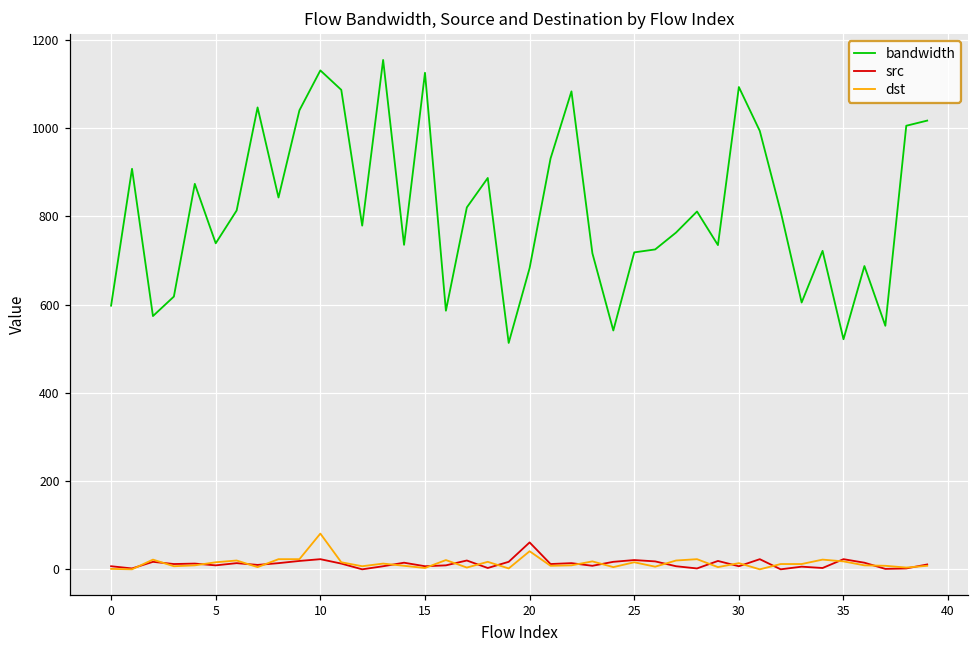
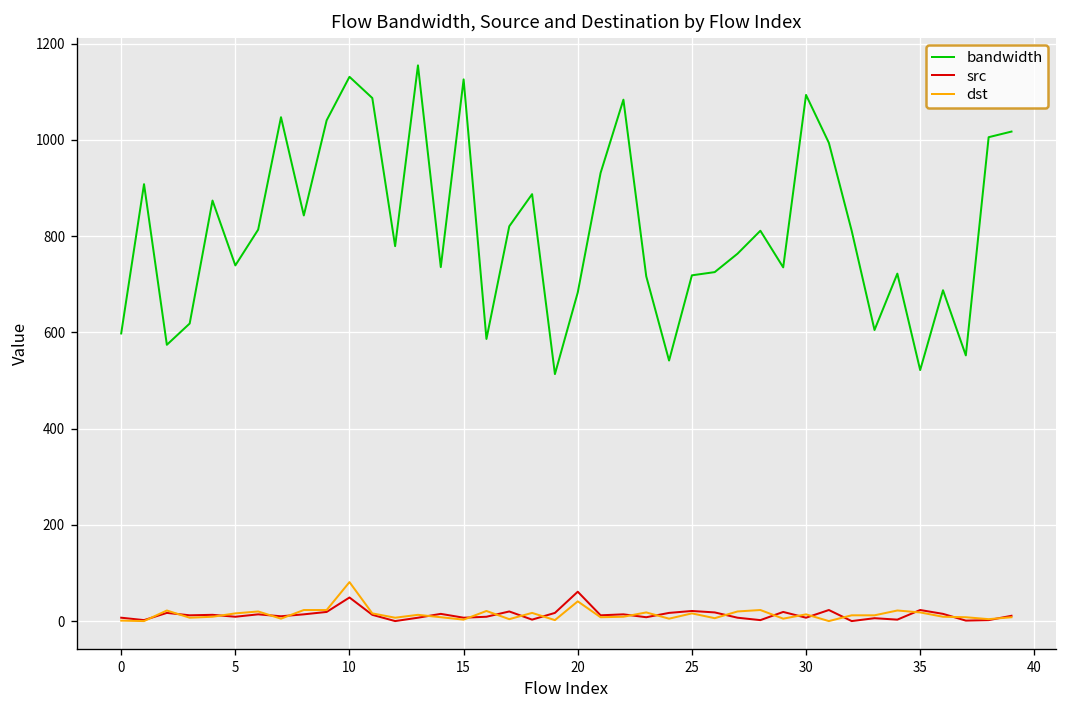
src, 10: 20 -> 50
